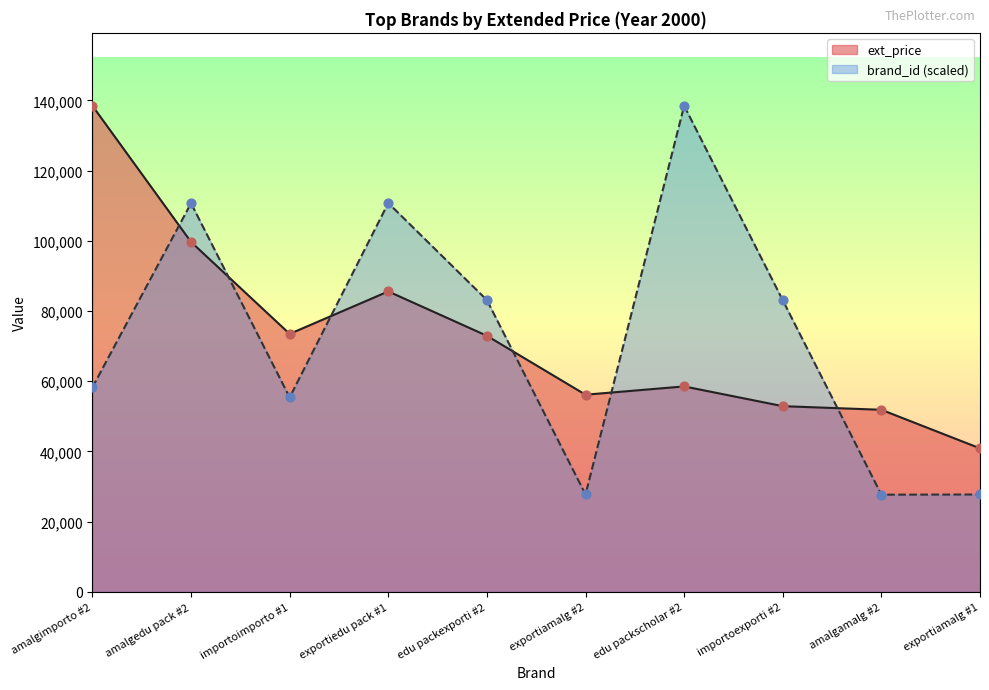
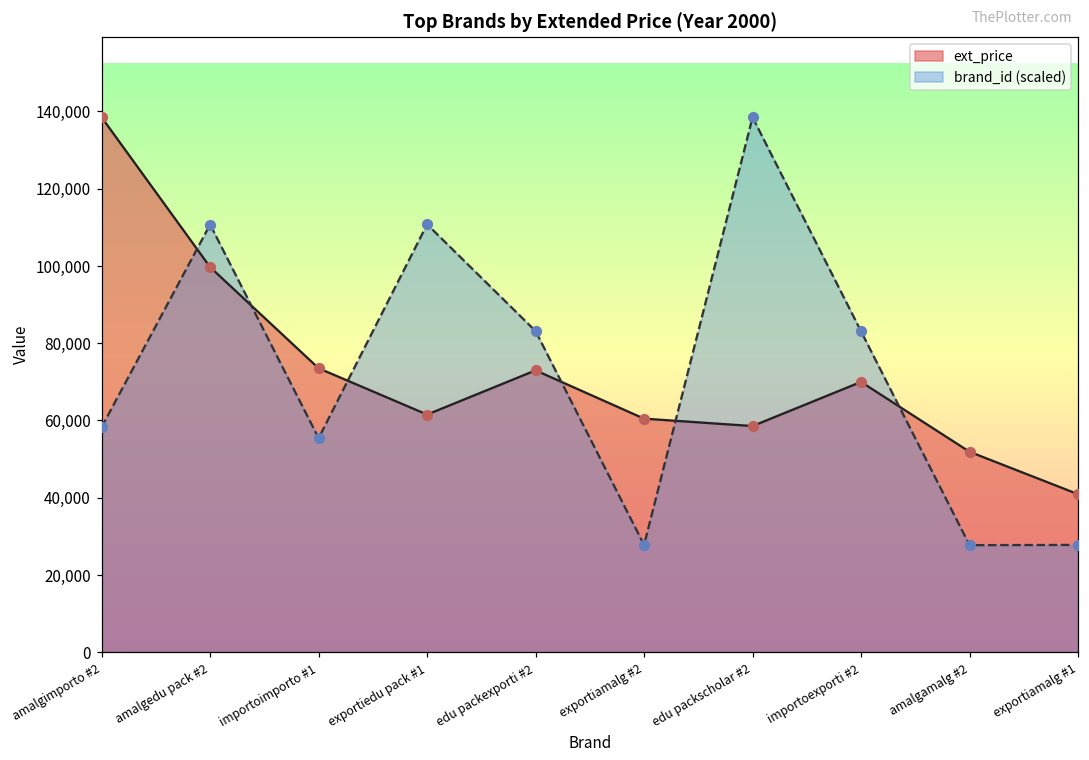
ext_price, exportiedu pack #1: 86,000 -> 62,000
ext_price, exportiamalg #2: 56,000 -> 60,000
ext_price, importoexporti #2: 53,000 -> 70,000
